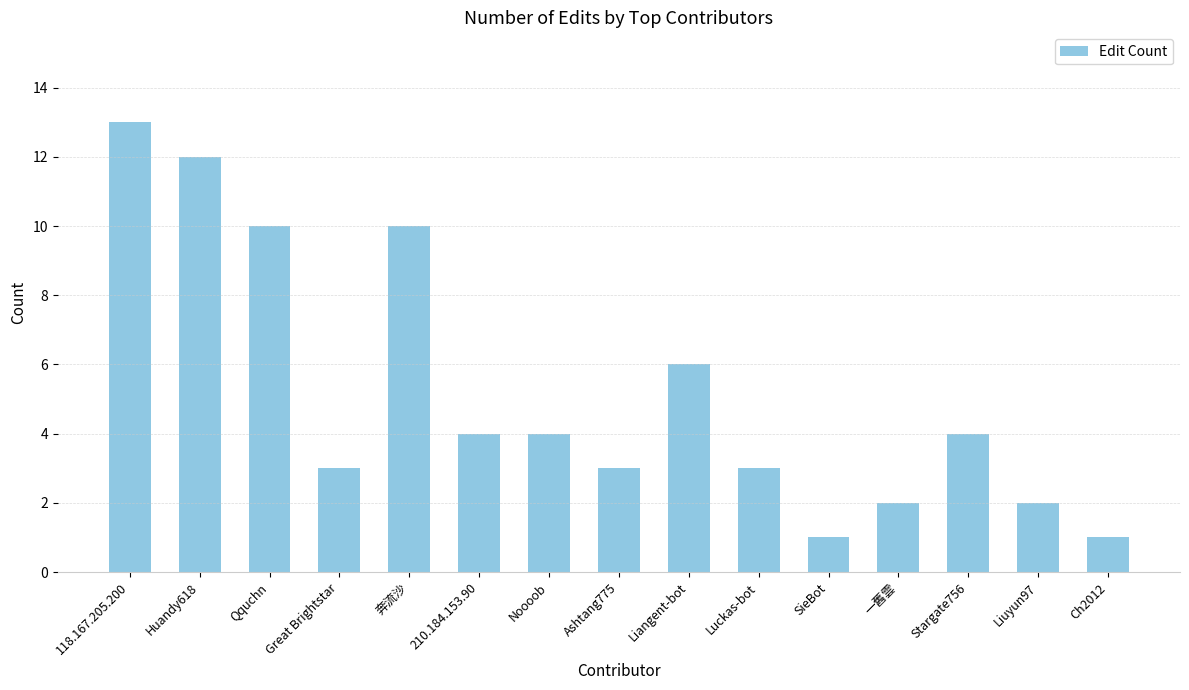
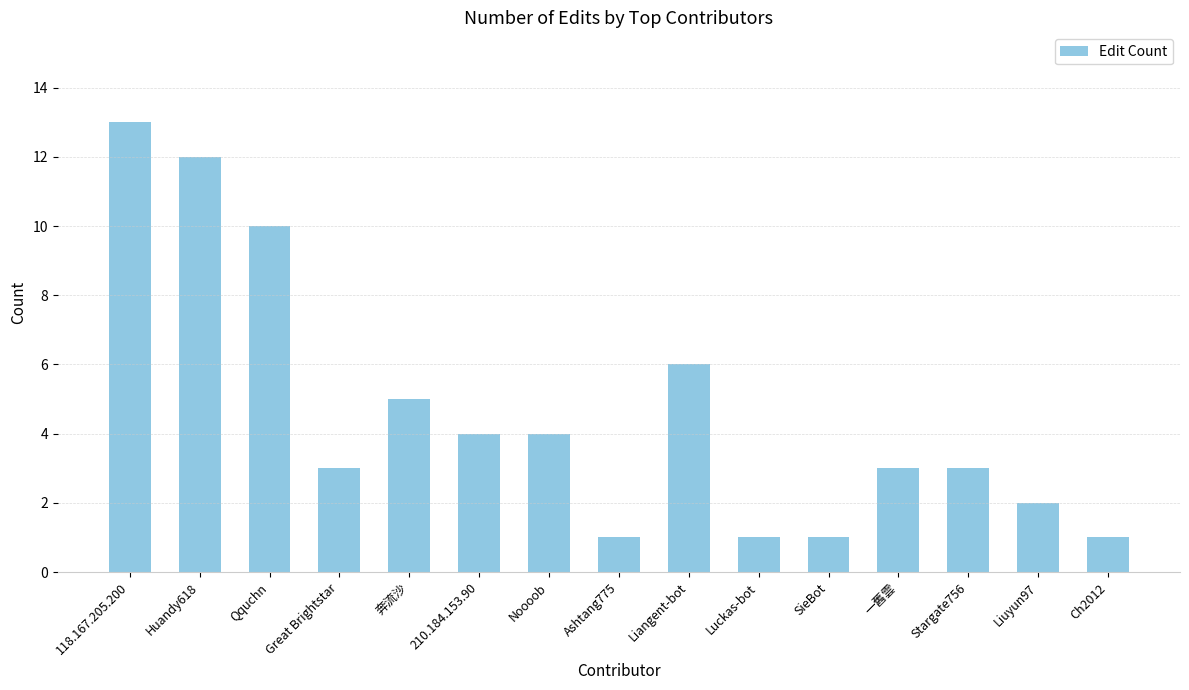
奔流沙: 10 -> 5
Ashtang775: 3 -> 1
Luckas-bot: 3 -> 1
一舊雲: 2 -> 3
Stargate756: 4 -> 3
